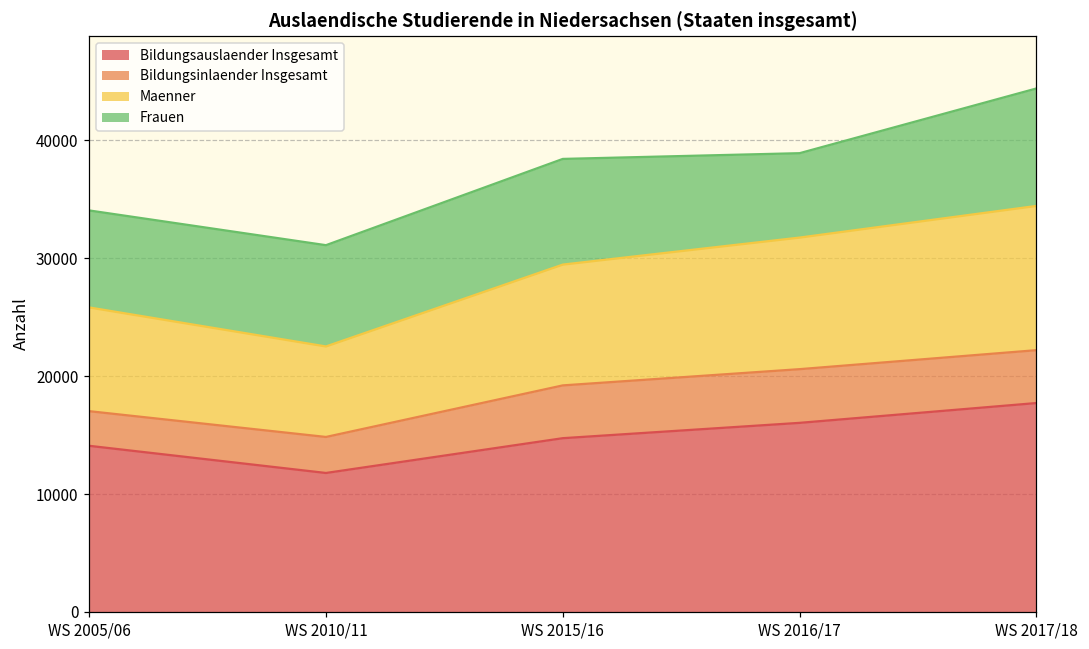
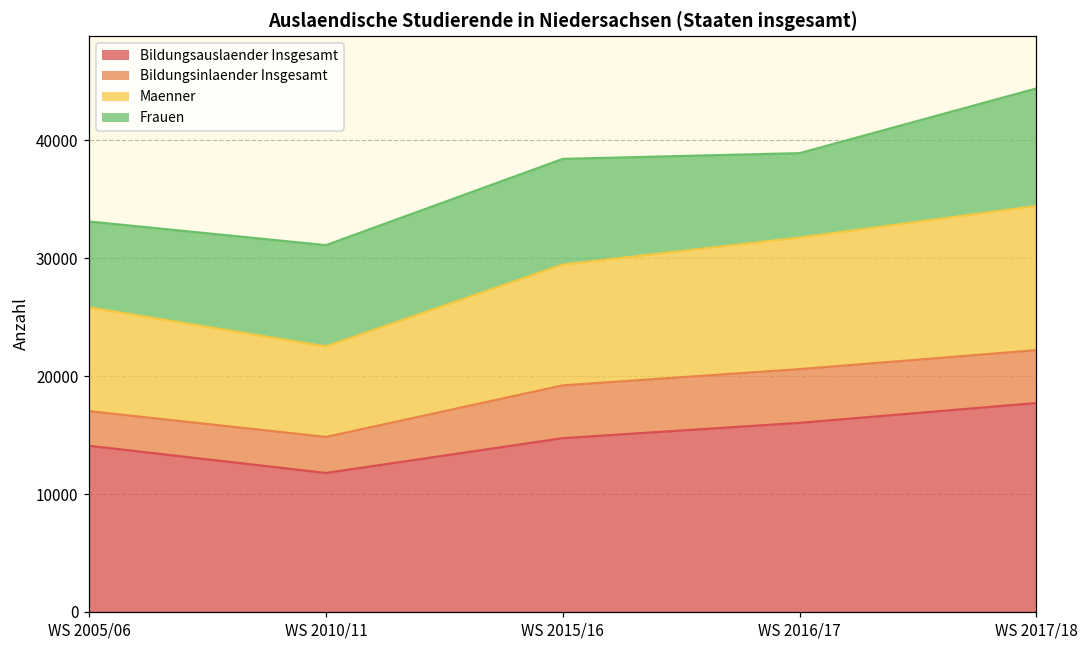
Frauen, WS 2005/06: 8200 -> 7300
